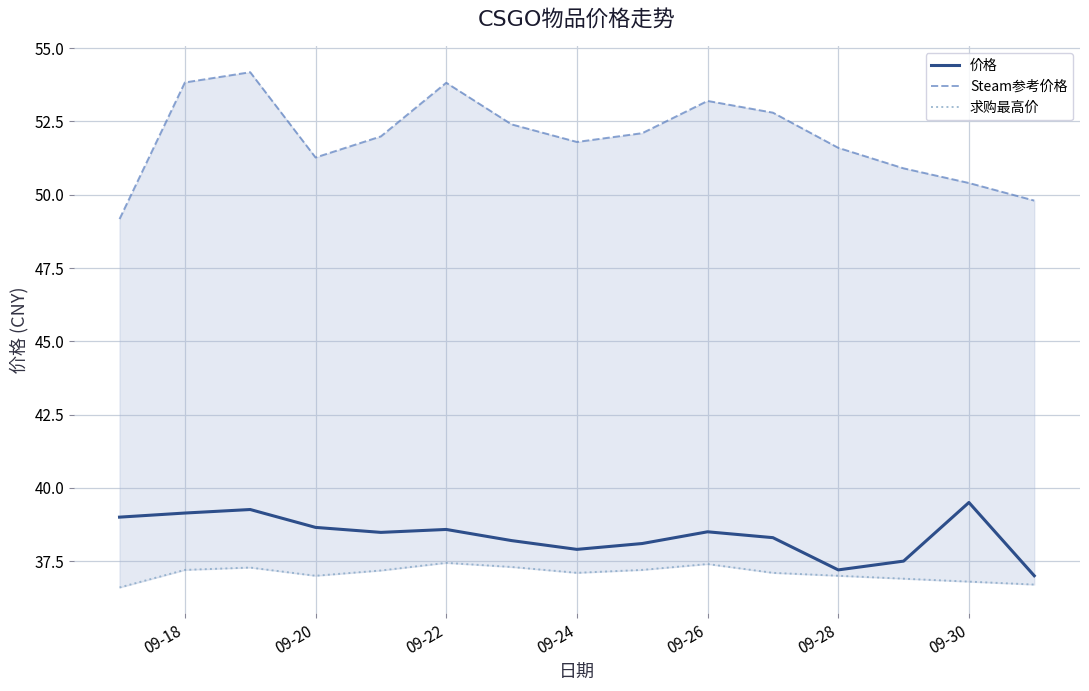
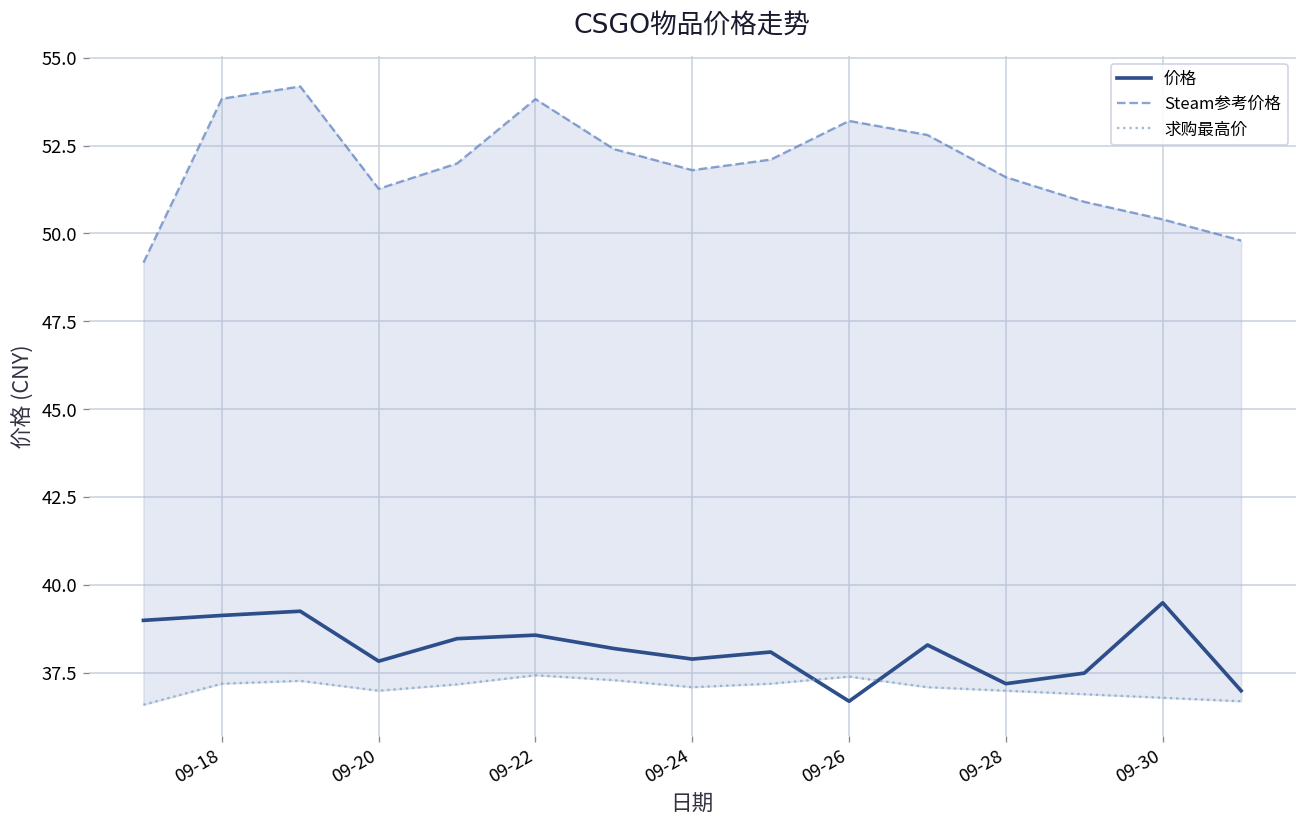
价格, 09-20: 38.7 -> 37.8
价格, 09-26: 38.5 -> 36.7
